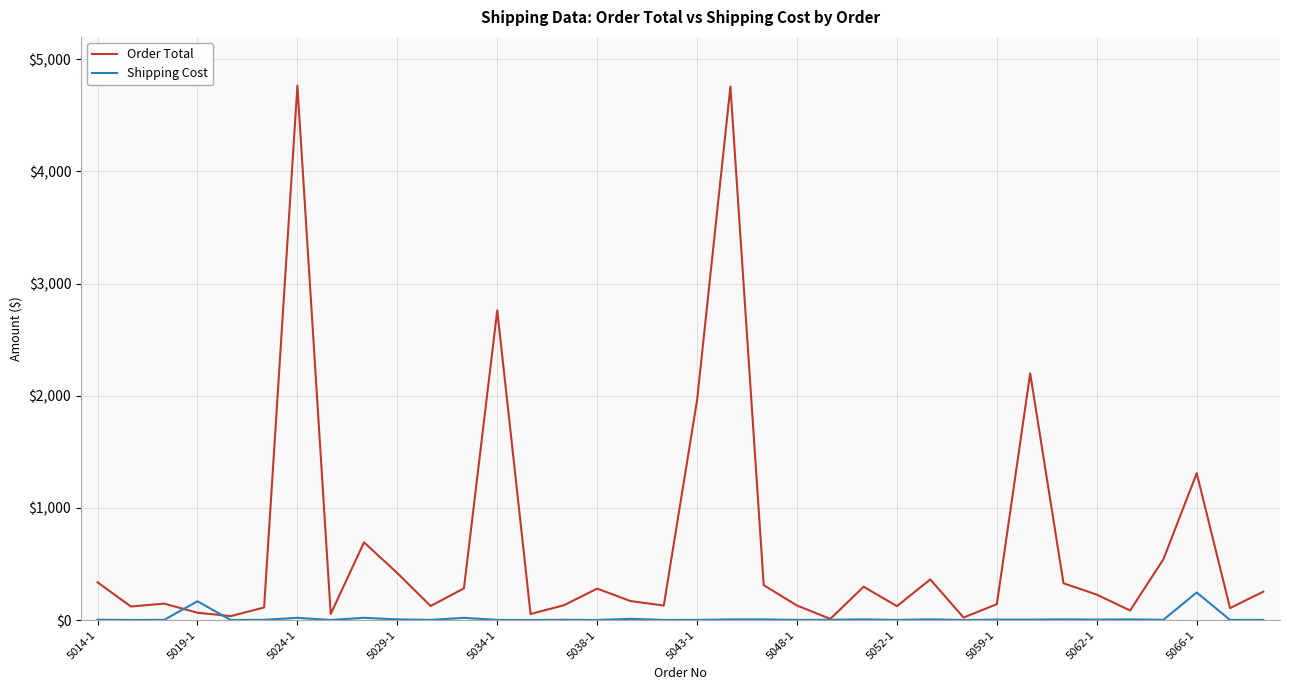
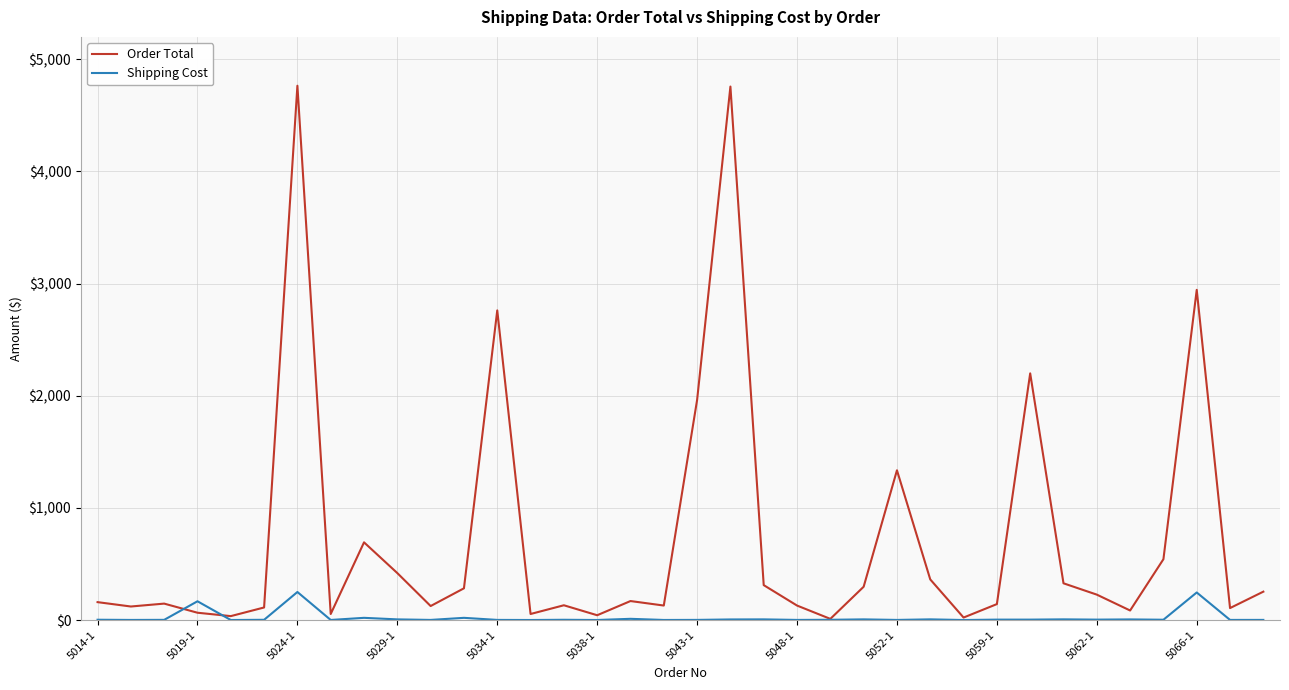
Order Total, 5014-1: $340 -> $160
Shipping Cost, 5024-1: $20 -> $250
Order Total, 5038-1: $280 -> $40
Order Total, 5052-1: $120 -> $1,340
Order Total, 5066-1: $1,310 -> $2,940
